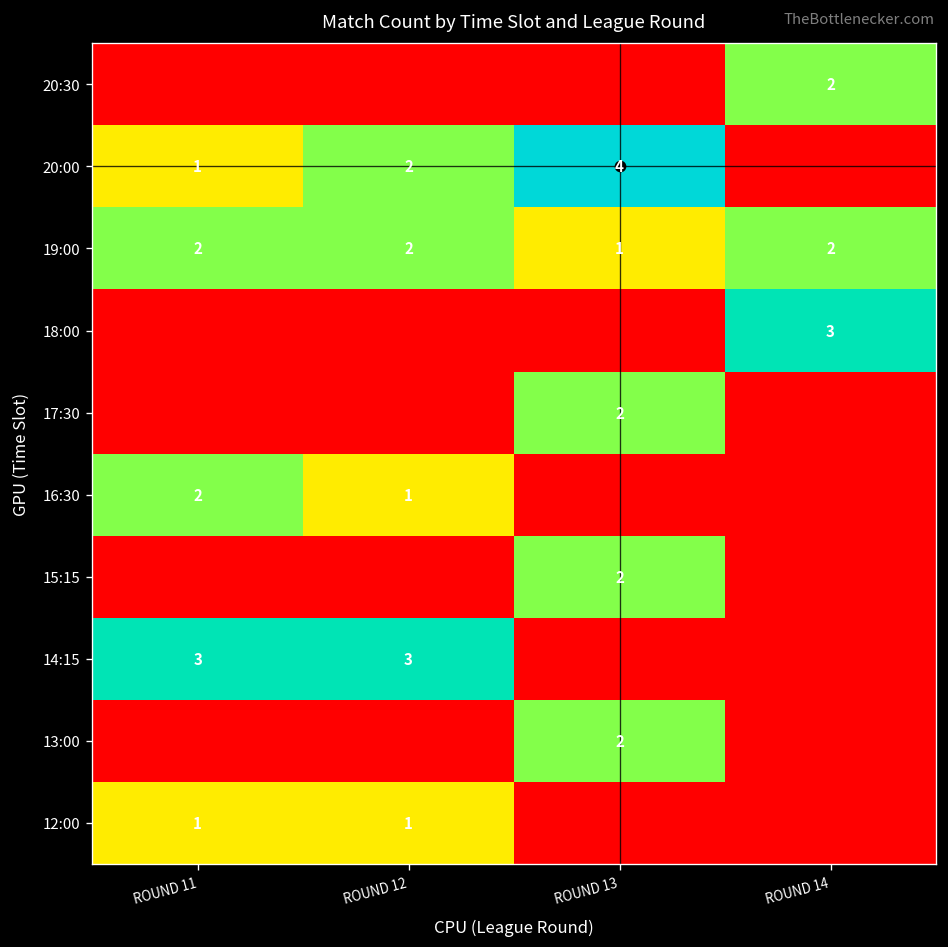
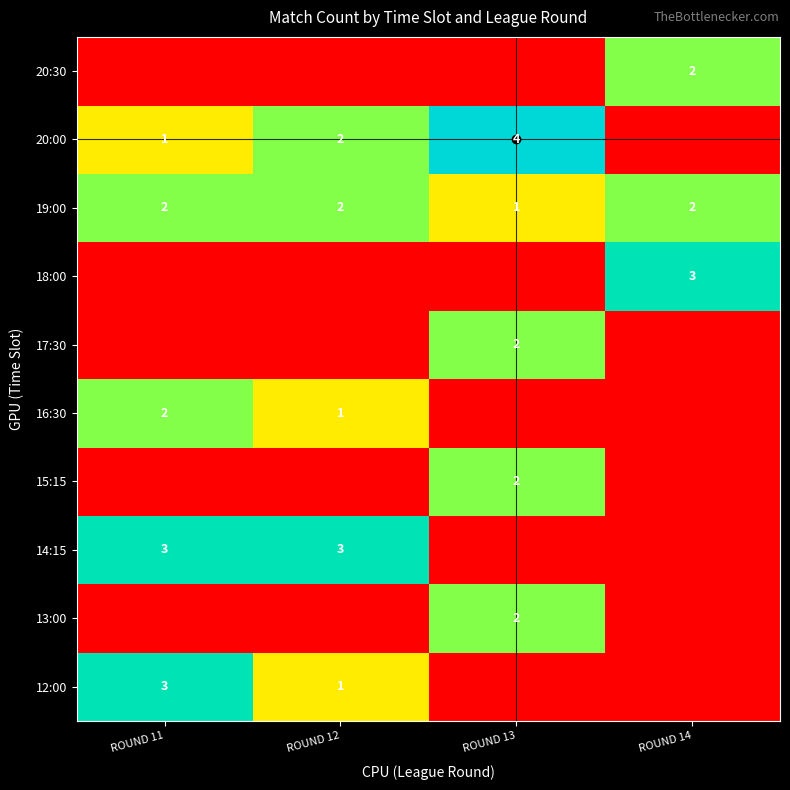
12:00, ROUND 11: 1 -> 3
